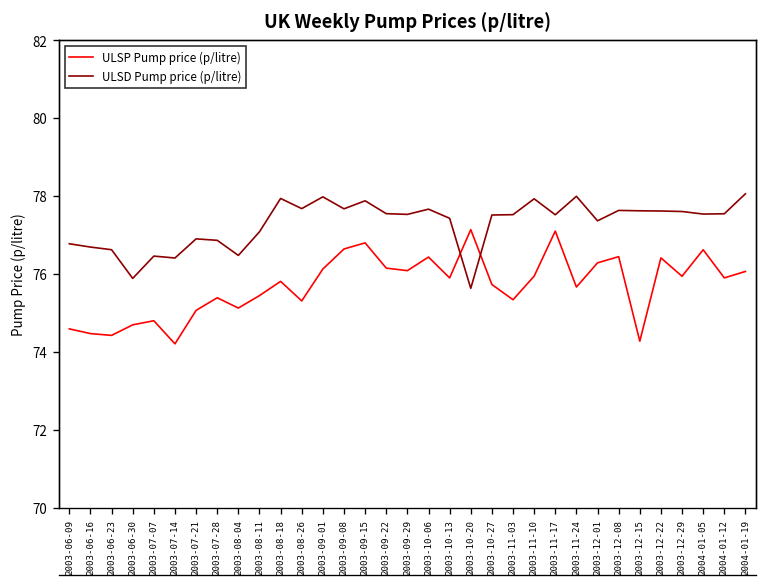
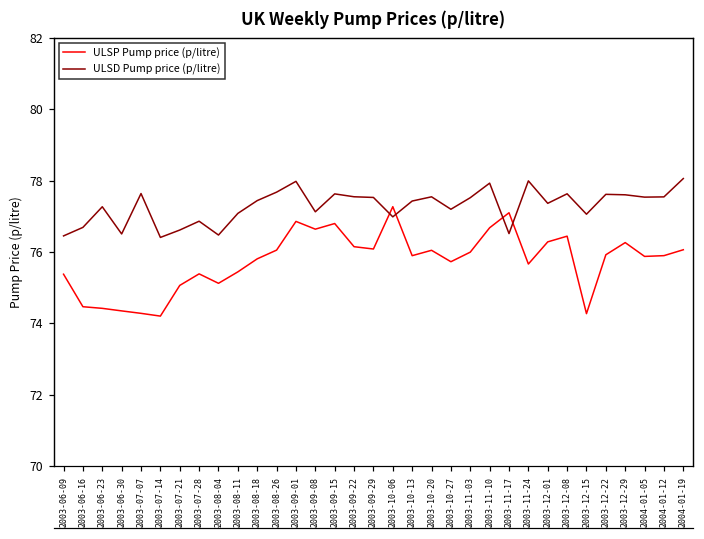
ULSP Pump price (p/litre), 2003-06-09: 74.6 -> 75.4
ULSD Pump price (p/litre), 2003-06-09: 76.8 -> 76.5
ULSD Pump price (p/litre), 2003-06-23: 76.6 -> 77.3
ULSP Pump price (p/litre), 2003-06-30: 74.7 -> 74.4
ULSD Pump price (p/litre), 2003-06-30: 75.9 -> 76.5
ULSP Pump price (p/litre), 2003-07-07: 74.8 -> 74.3
ULSD Pump price (p/litre), 2003-07-07: 76.5 -> 77.6
ULSD Pump price (p/litre), 2003-07-21: 76.9 -> 76.6
ULSD Pump price (p/litre), 2003-08-18: 77.9 -> 77.4
ULSP Pump price (p/litre), 2003-08-26: 75.3 -> 76.1
ULSP Pump price (p/litre), 2003-09-01: 76.1 -> 76.9
ULSD Pump price (p/litre), 2003-09-08: 77.7 -> 77.1
ULSD Pump price (p/litre), 2003-09-15: 77.9 -> 77.6
ULSP Pump price (p/litre), 2003-10-06: 76.4 -> 77.3
ULSD Pump price (p/litre), 2003-10-06: 77.7 -> 77.0
ULSP Pump price (p/litre), 2003-10-20: 77.1 -> 76.0
ULSD Pump price (p/litre), 2003-10-20: 75.6 -> 77.5
ULSD Pump price (p/litre), 2003-10-27: 77.5 -> 77.2
ULSP Pump price (p/litre), 2003-11-03: 75.3 -> 76.0
ULSP Pump price (p/litre), 2003-11-10: 75.9 -> 76.7
ULSD Pump price (p/litre), 2003-11-17: 77.5 -> 76.5
ULSD Pump price (p/litre), 2003-12-15: 77.6 -> 77.1
ULSP Pump price (p/litre), 2003-12-22: 76.4 -> 75.9
ULSP Pump price (p/litre), 2003-12-29: 75.9 -> 76.3
ULSP Pump price (p/litre), 2004-01-05: 76.6 -> 75.9
